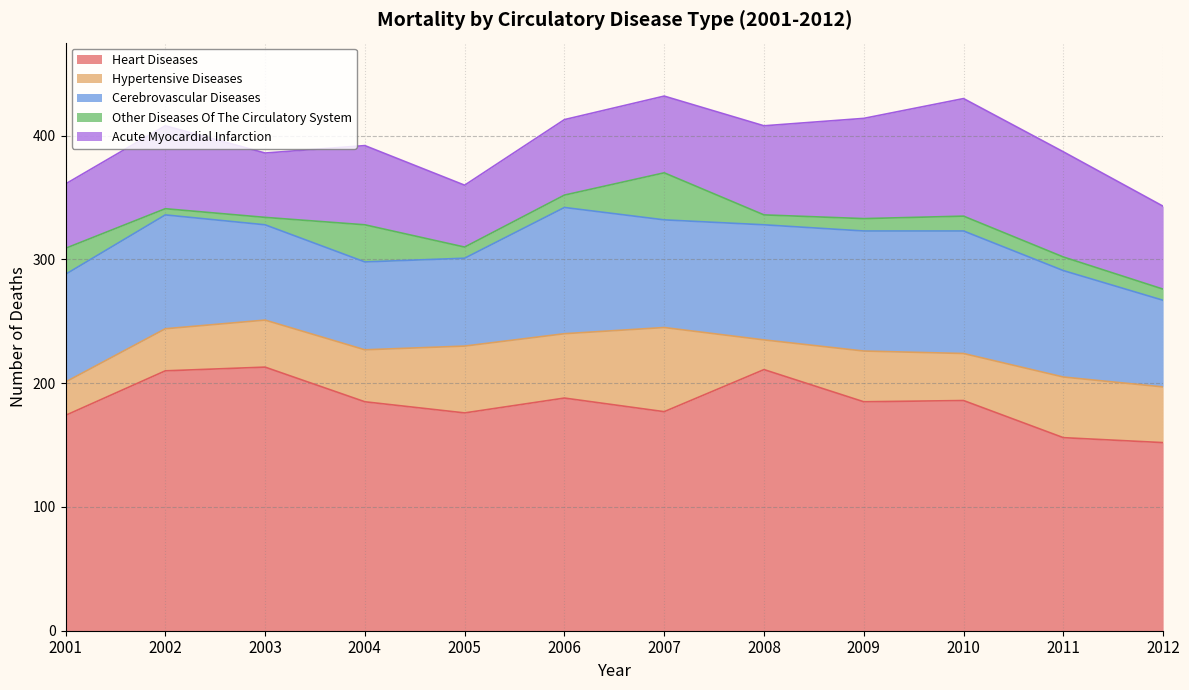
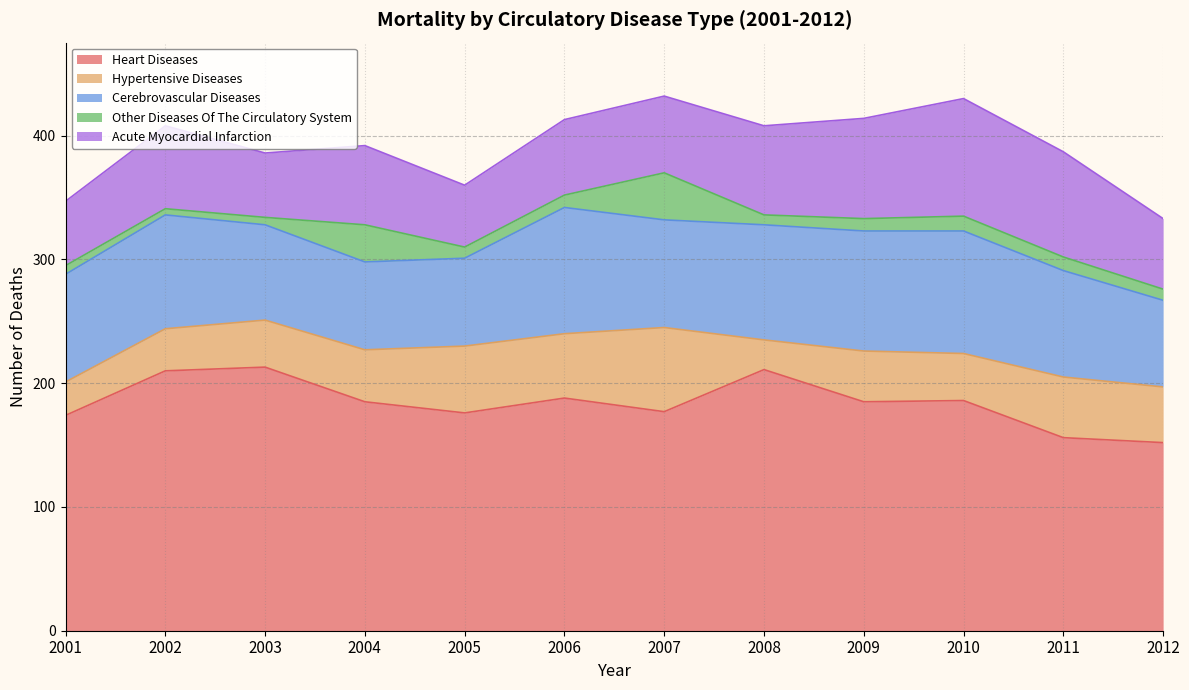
Other Diseases Of The Circulatory System, 2001: 21 -> 7
Acute Myocardial Infarction, 2012: 67 -> 57
